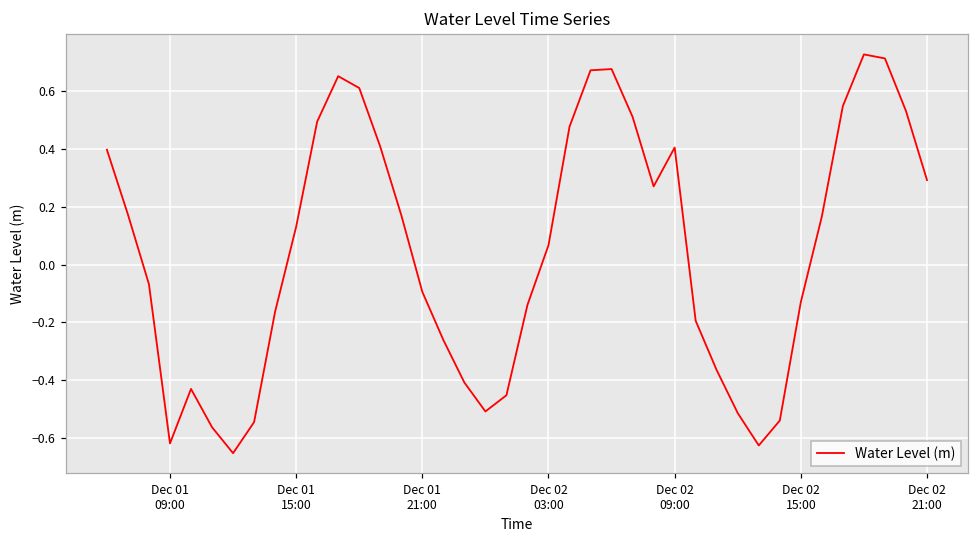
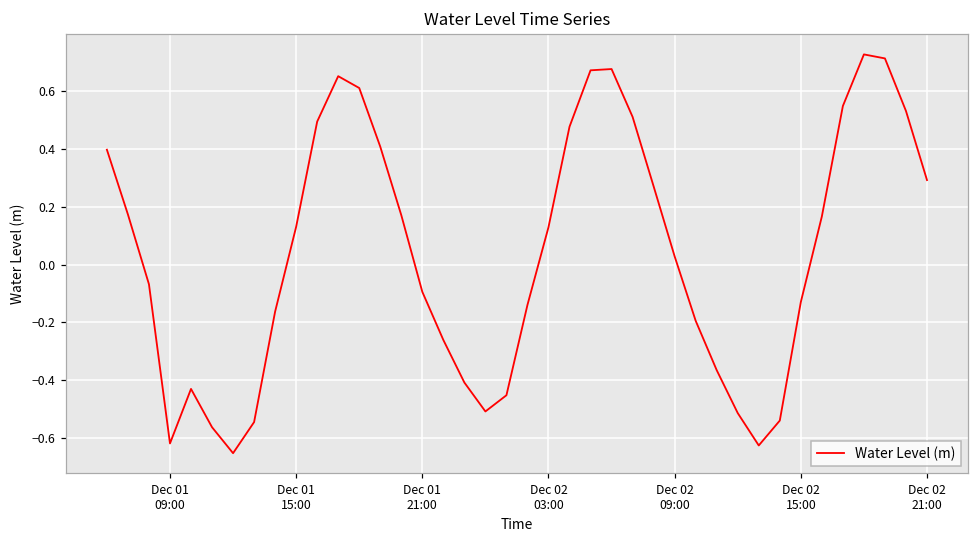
Dec 02 03:00: 0.07 -> 0.13
Dec 02 09:00: 0.40 -> 0.03
